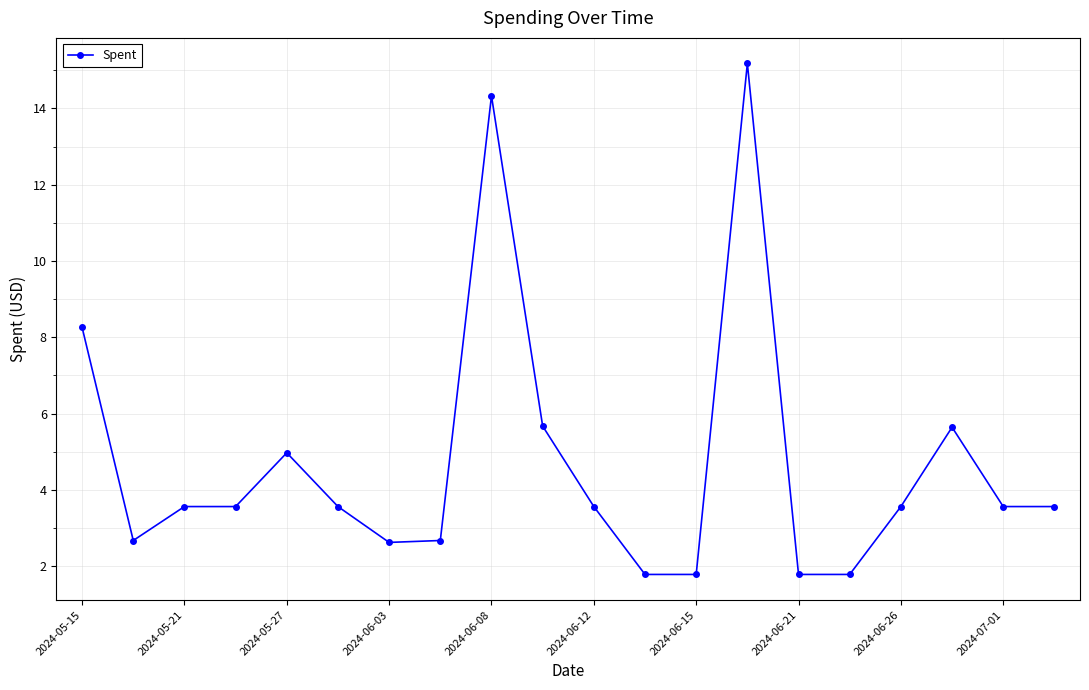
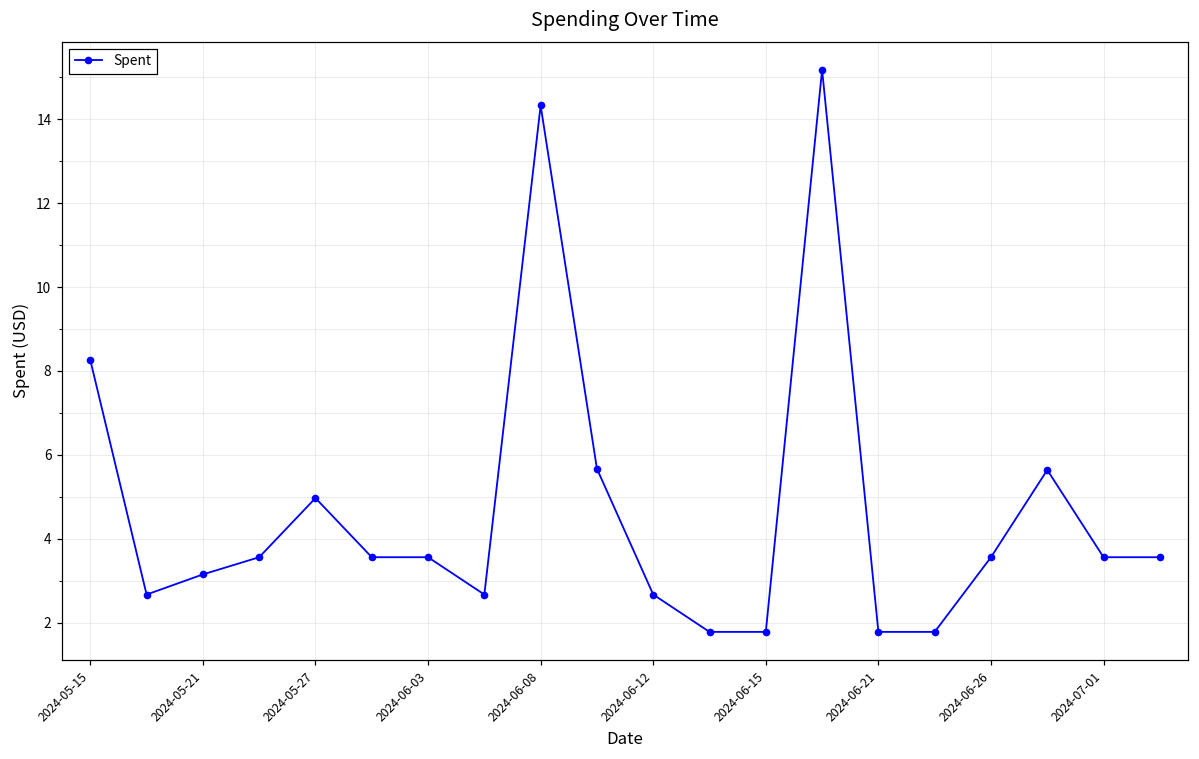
2024-05-21: 3.6 -> 3.2
2024-06-03: 2.6 -> 3.6
2024-06-12: 3.6 -> 2.7
